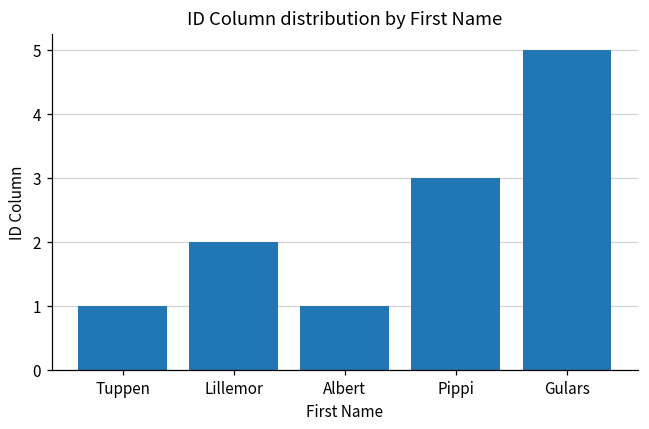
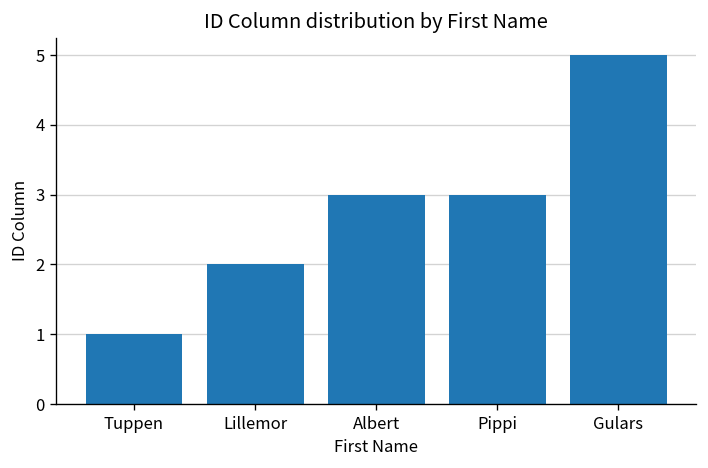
Albert: 1 -> 3
